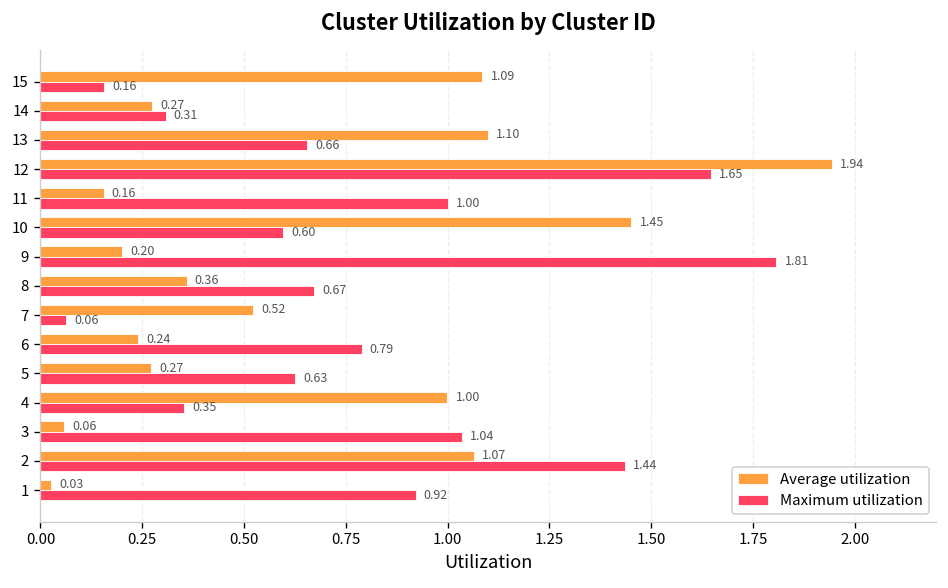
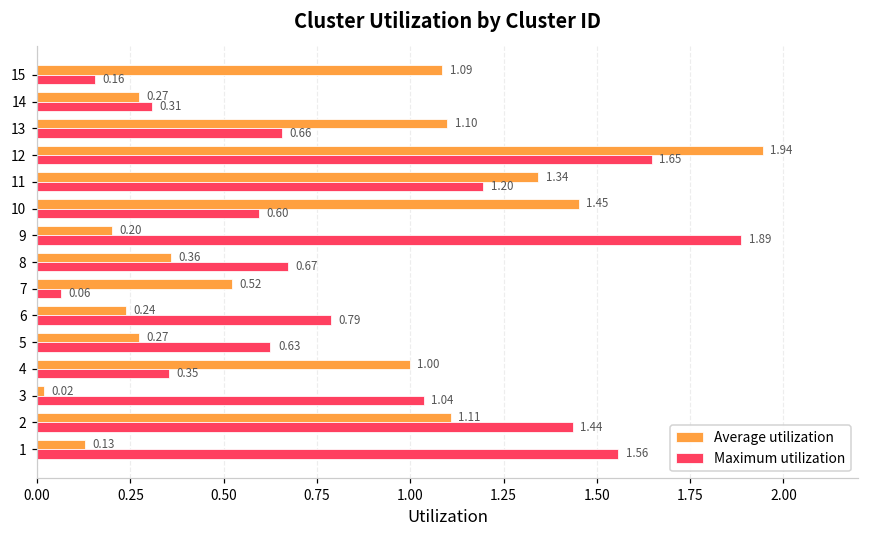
Average utilization, 11: 0.16 -> 1.34
Maximum utilization, 11: 1.00 -> 1.20
Maximum utilization, 9: 1.81 -> 1.89
Average utilization, 3: 0.06 -> 0.02
Average utilization, 2: 1.07 -> 1.11
Average utilization, 1: 0.03 -> 0.13
Maximum utilization, 1: 0.92 -> 1.56
